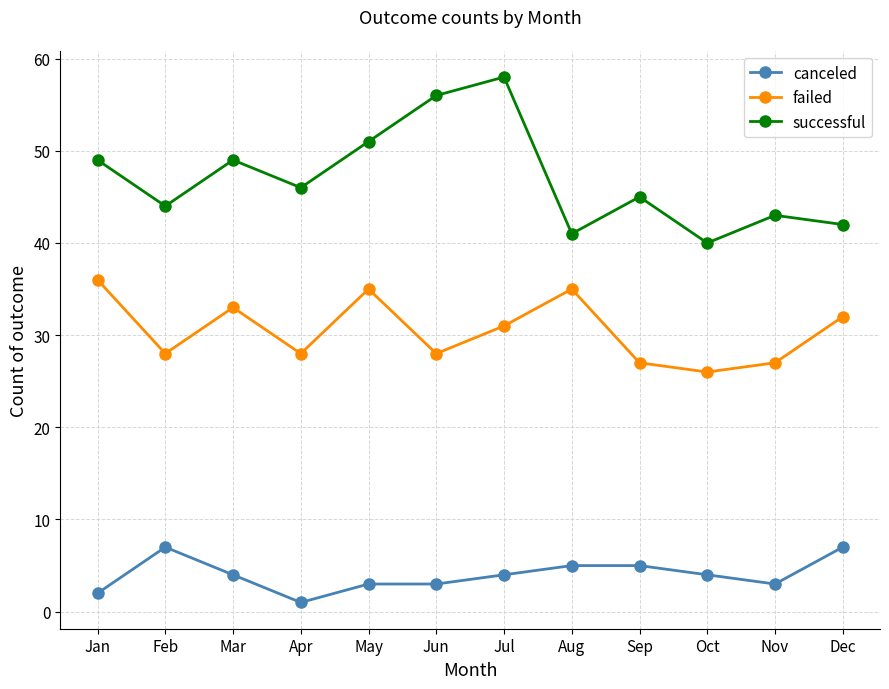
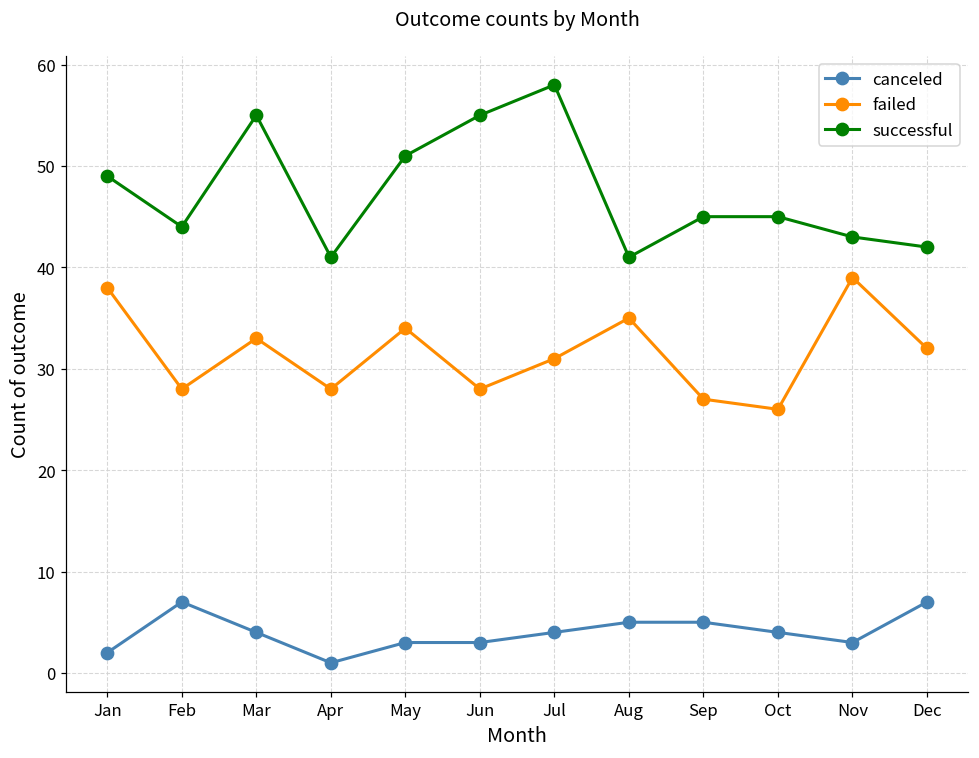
failed, Jan: 36 -> 38
successful, Mar: 49 -> 55
successful, Apr: 46 -> 41
failed, May: 35 -> 34
successful, Jun: 56 -> 55
successful, Oct: 40 -> 45
failed, Nov: 27 -> 39
